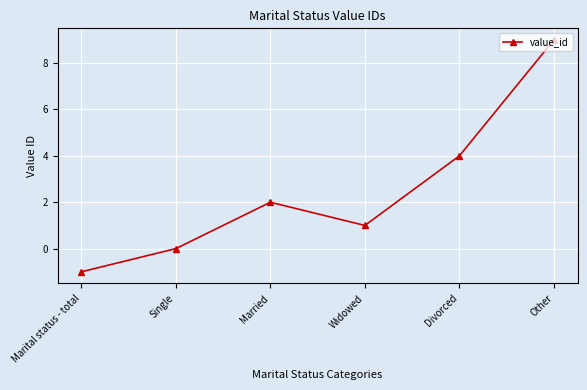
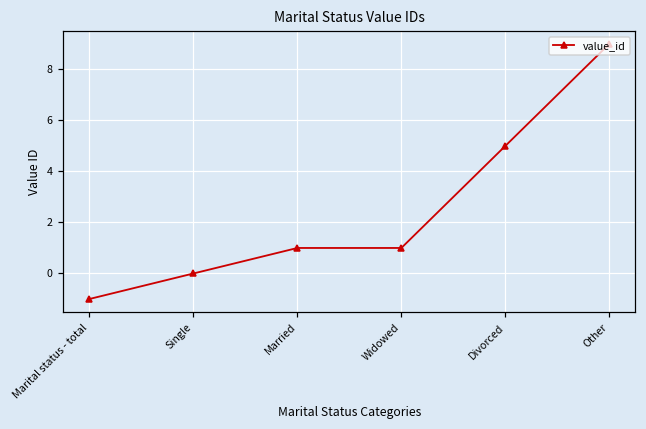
Married: 2 -> 1
Divorced: 4 -> 5
